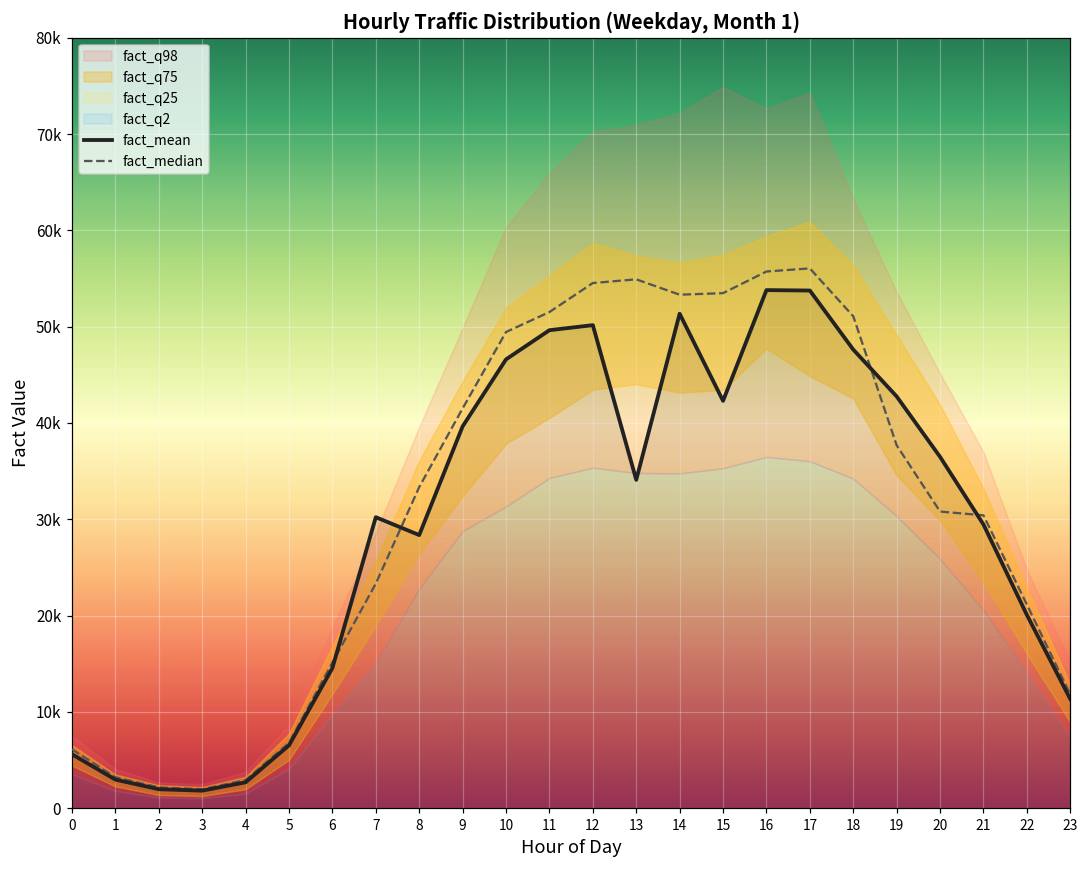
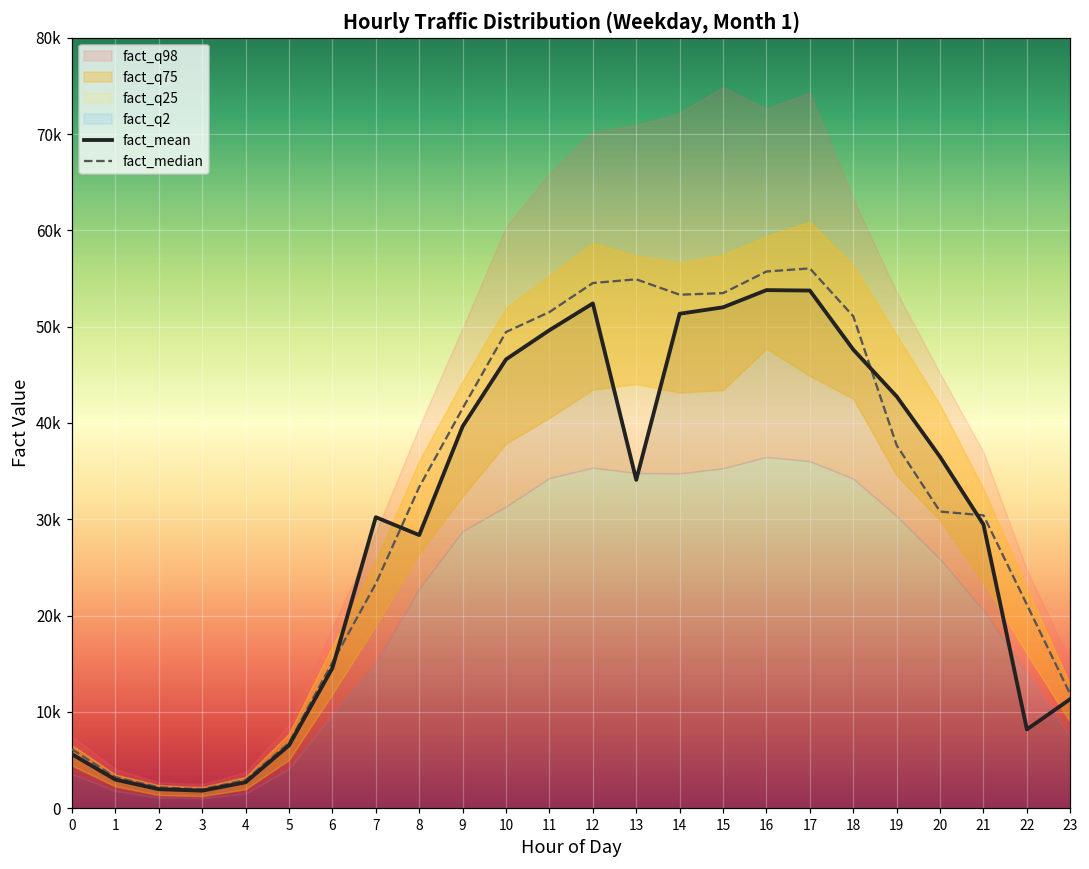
fact_mean, 12: 50000 -> 52000
fact_mean, 15: 42000 -> 52000
fact_mean, 22: 20000 -> 8000
